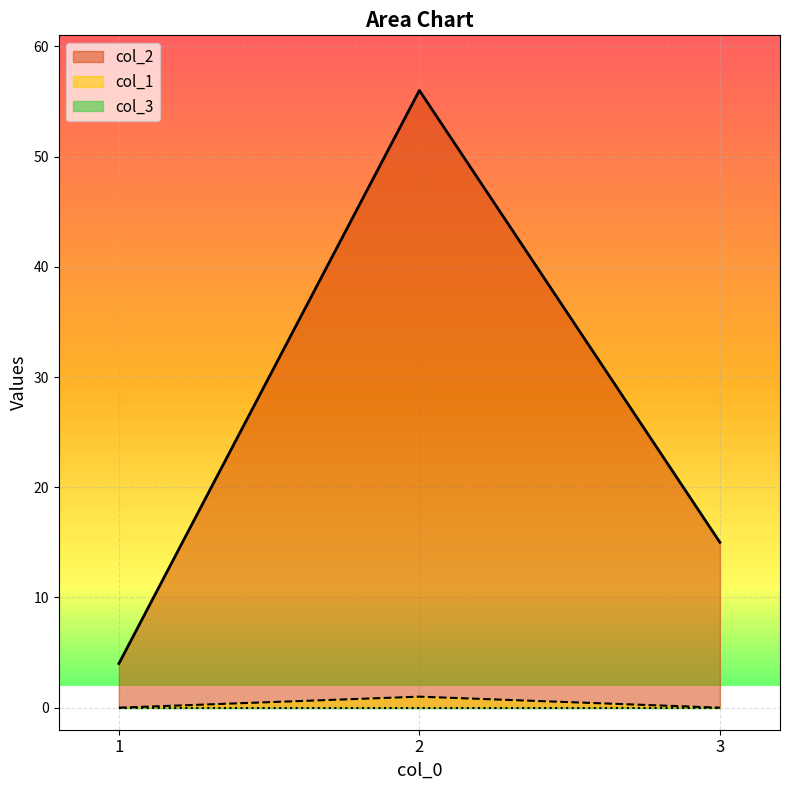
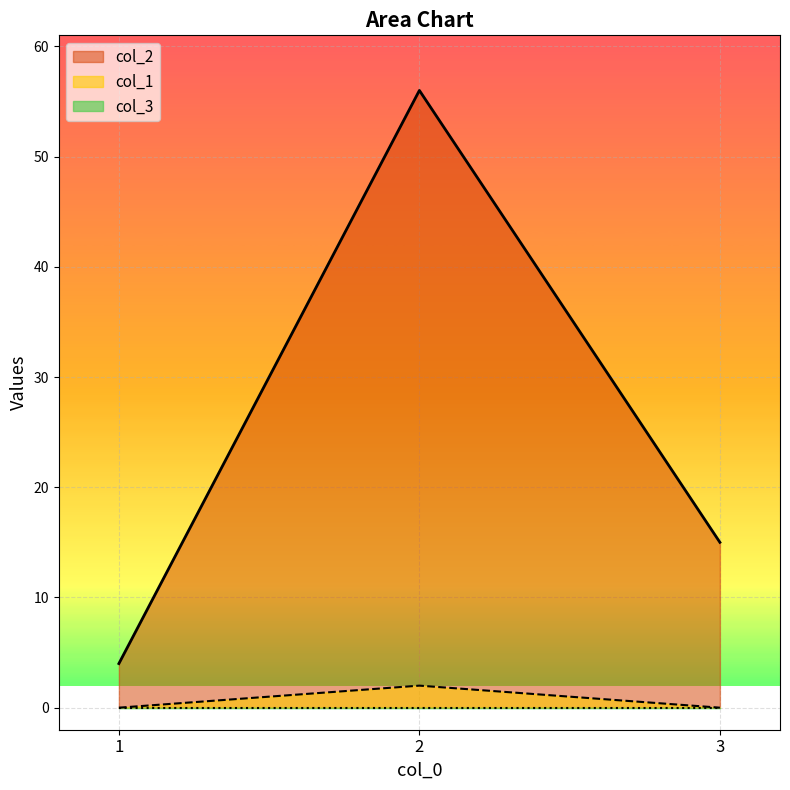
col_1, 2: 1 -> 2
